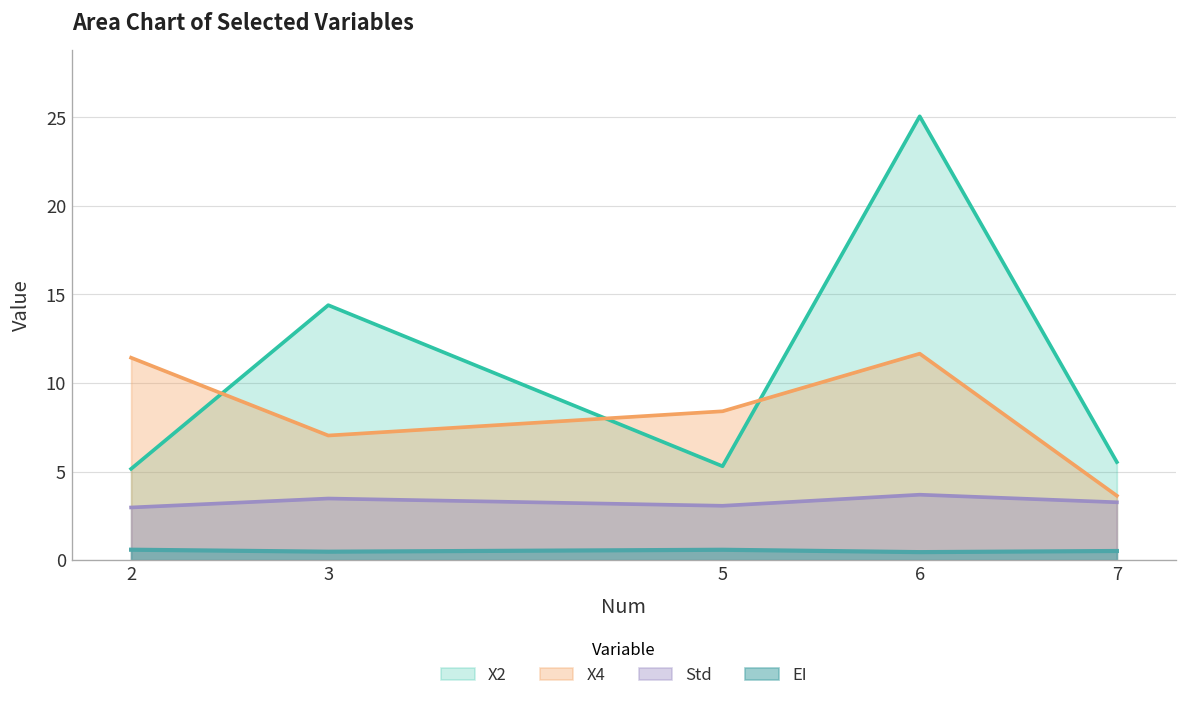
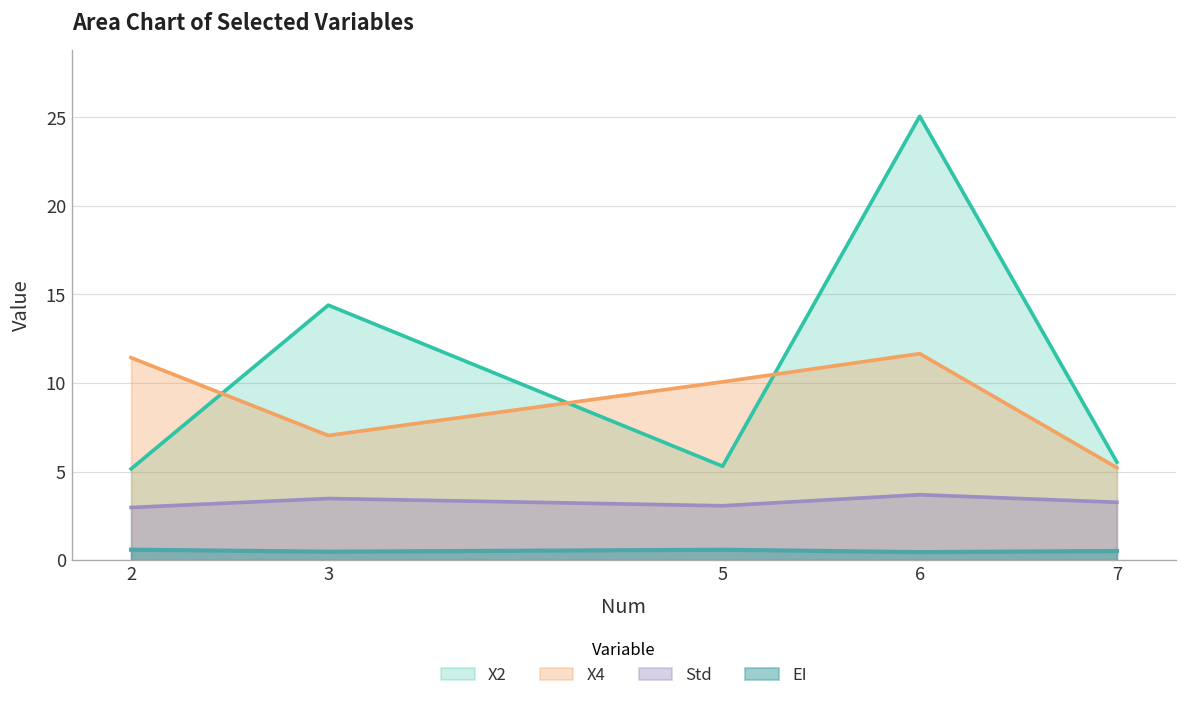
X4, 5: 8.4 -> 10.1
X4, 7: 3.6 -> 5.2
